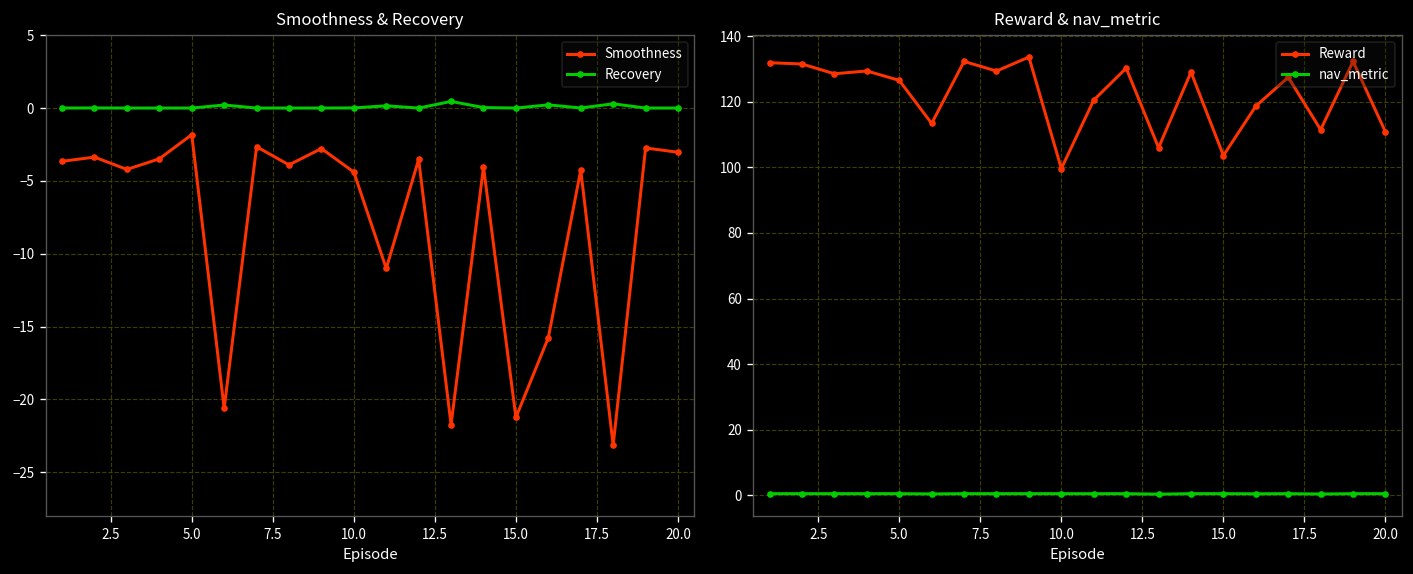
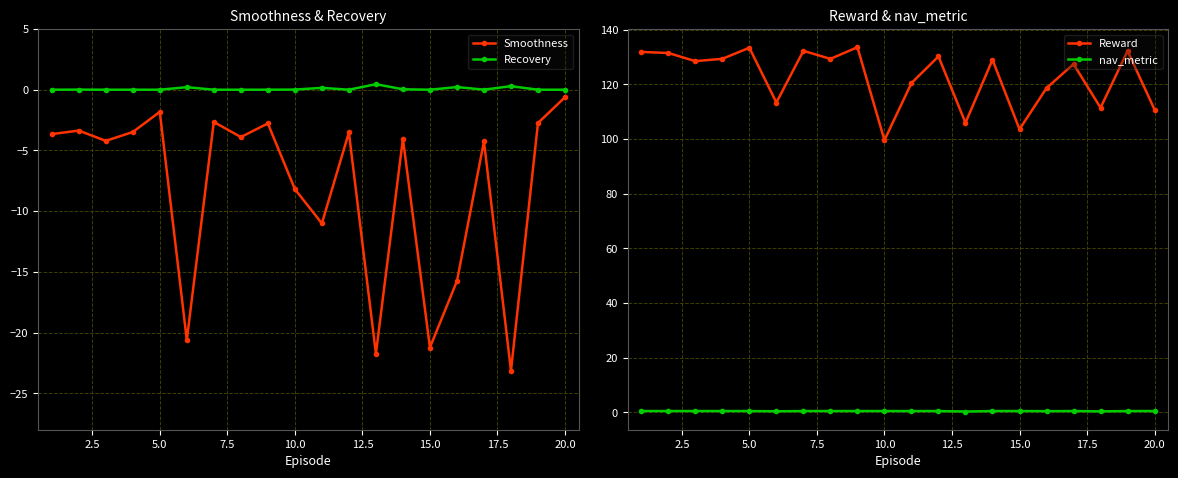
Smoothness & Recovery, Smoothness, 10.0: -4.4 -> -8.2
Smoothness & Recovery, Smoothness, 20.0: -3.0 -> -0.6
Reward & nav_metric, Reward, 5.0: 127 -> 133
